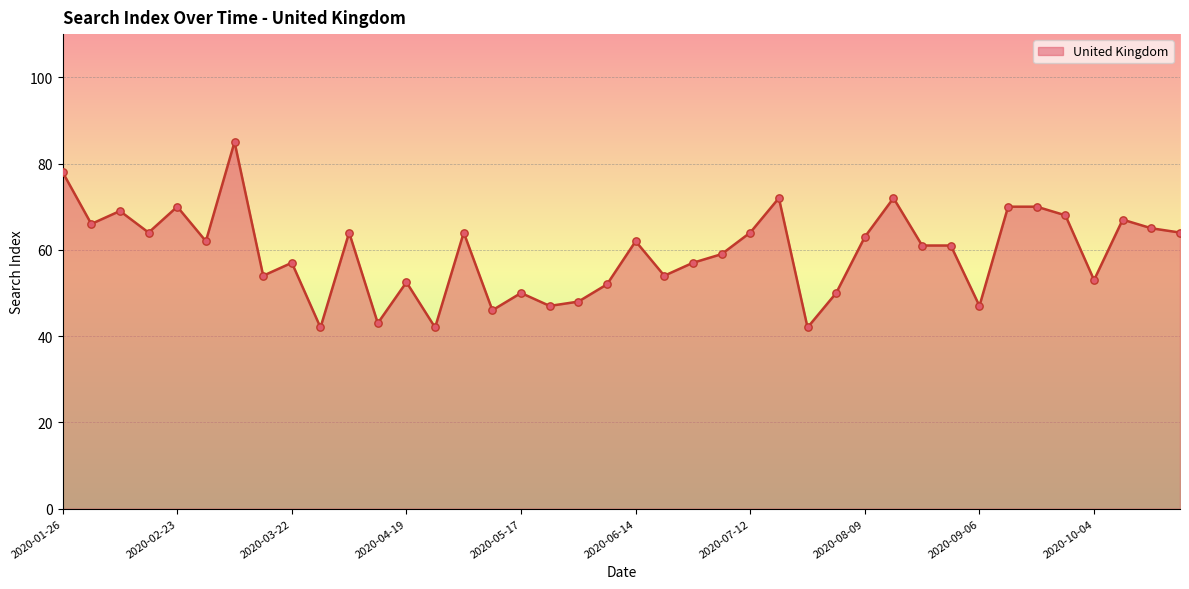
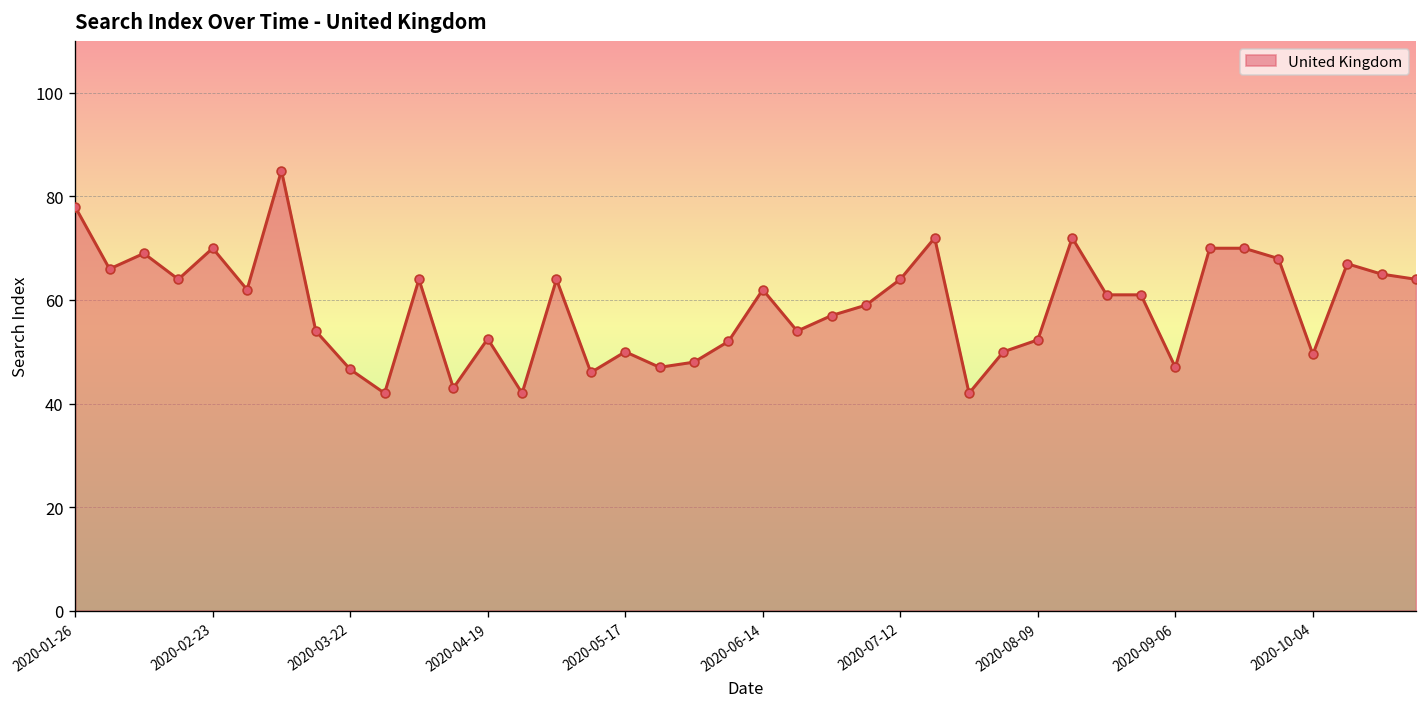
2020-03-22: 57 -> 47
2020-08-09: 63 -> 52
2020-10-04: 53 -> 50
